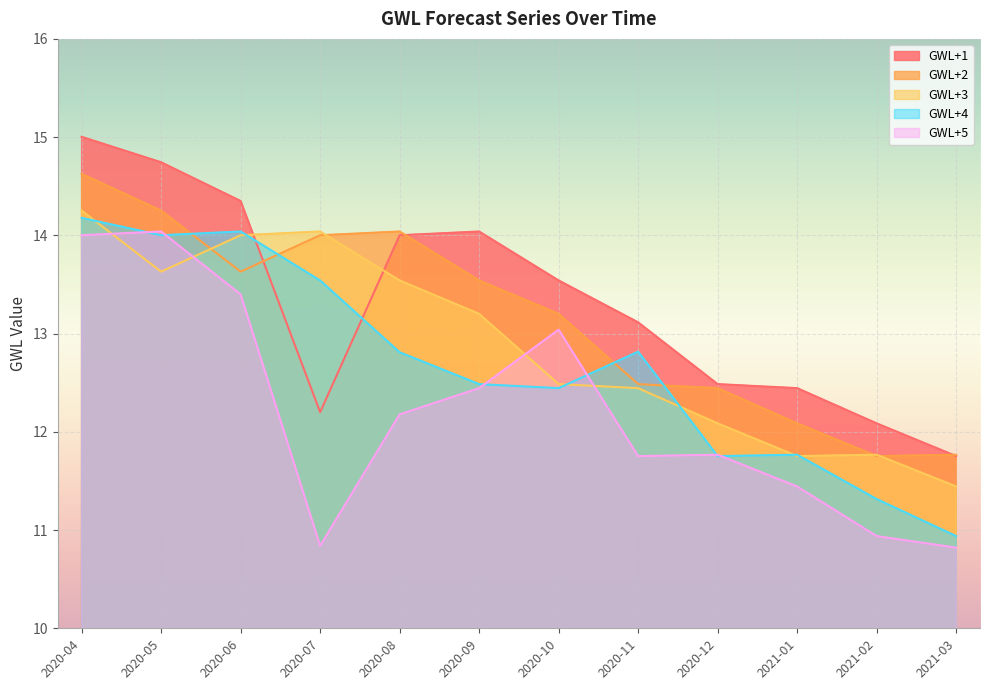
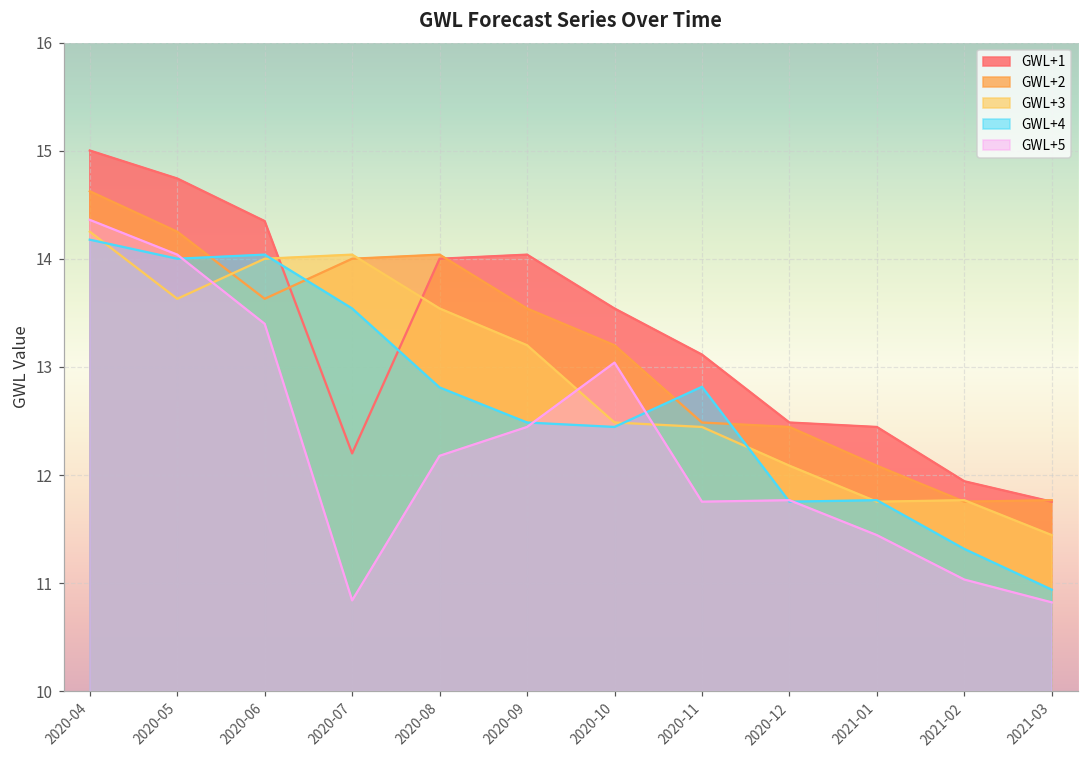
GWL+5, 2020-04: 14.0 -> 14.4
GWL+1, 2021-02: 12.1 -> 11.9
GWL+5, 2021-02: 10.9 -> 11.0
